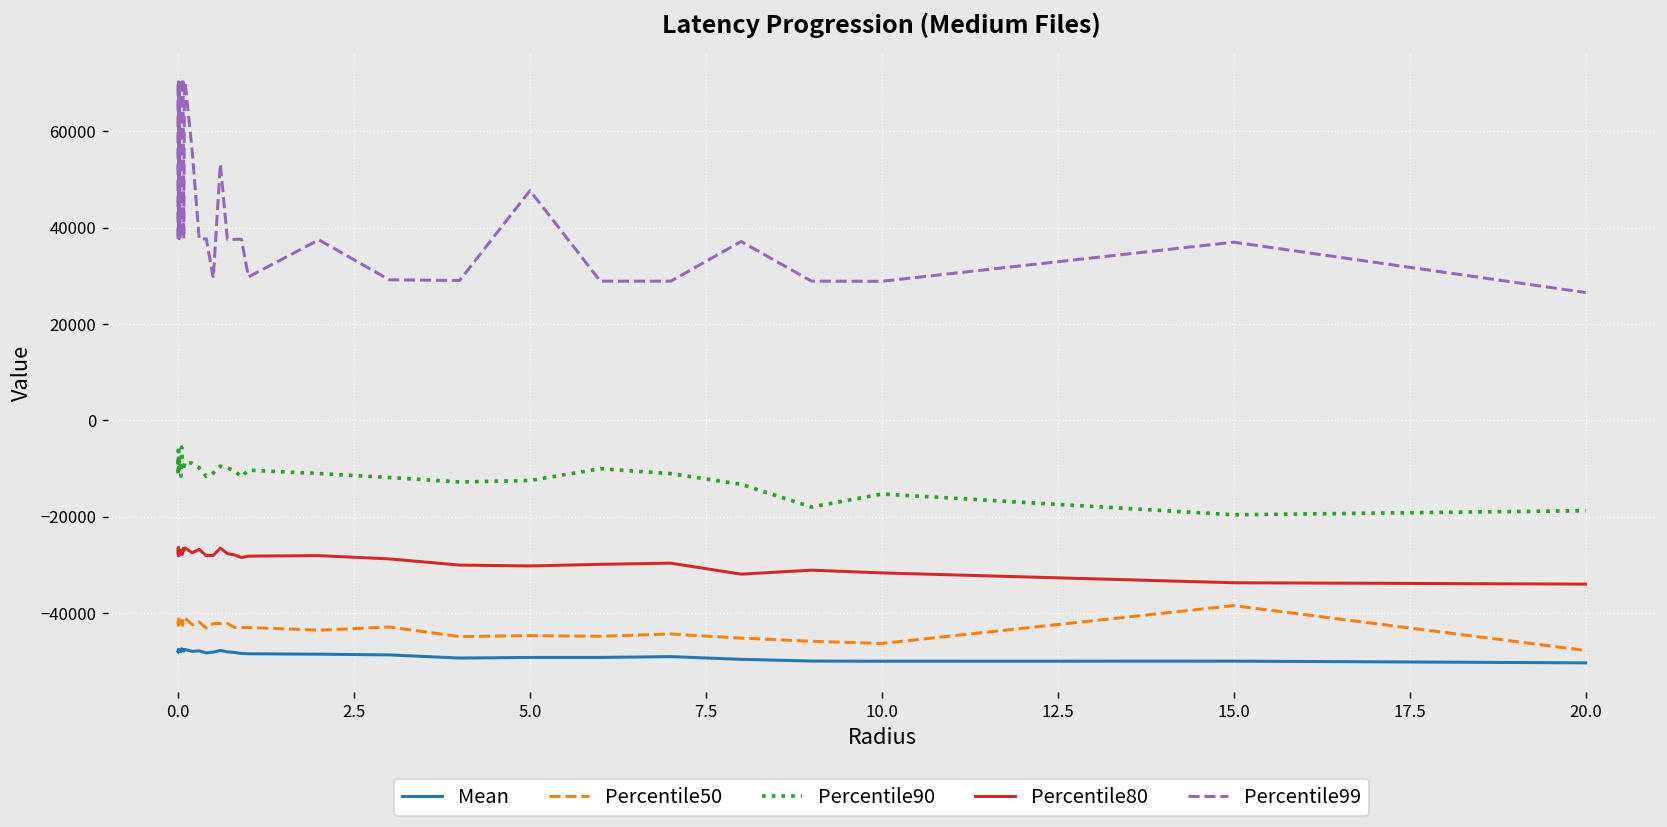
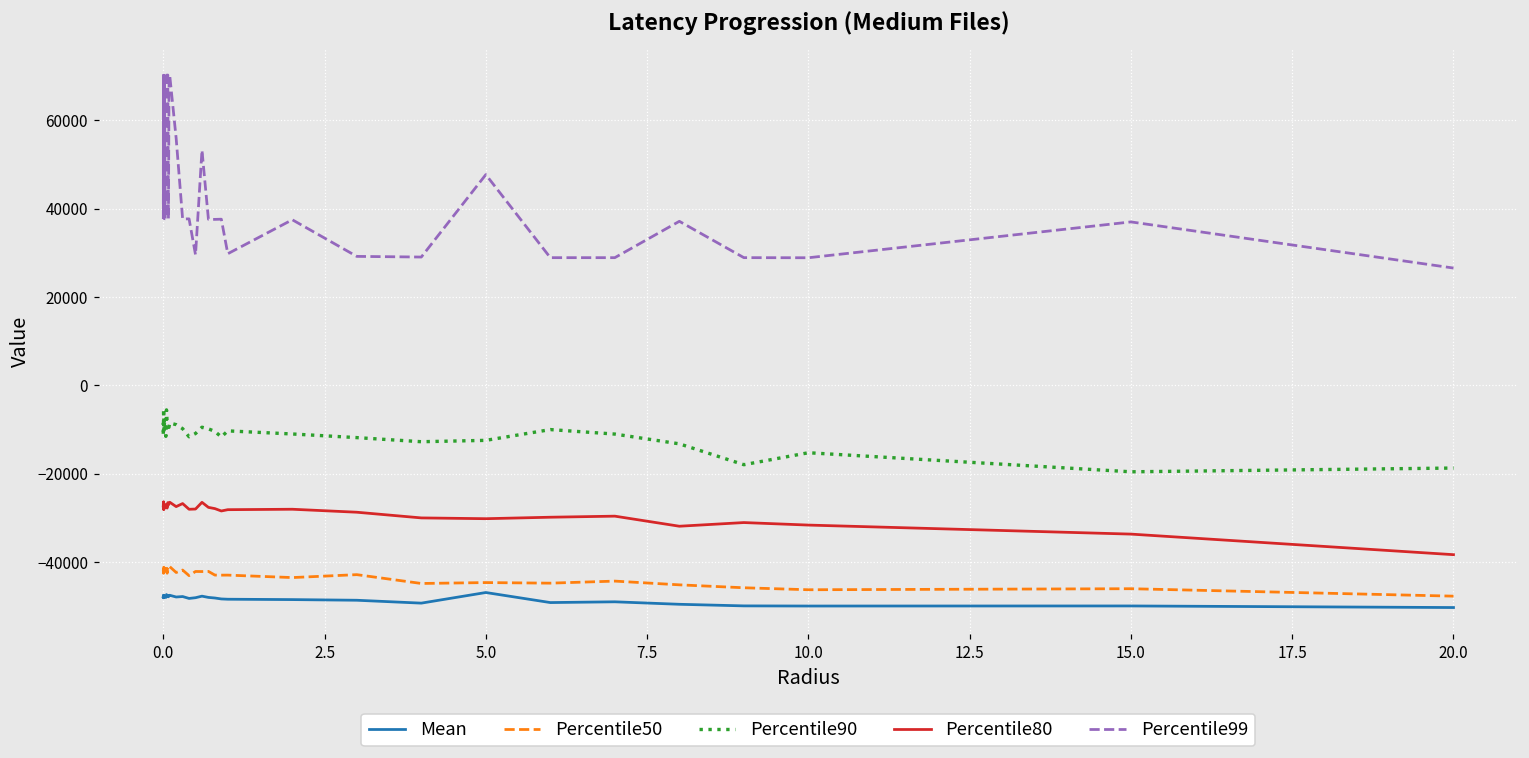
Mean, 5.0: -49000 -> -47000
Percentile50, 15.0: -38000 -> -46000
Percentile80, 20.0: -34000 -> -38000
